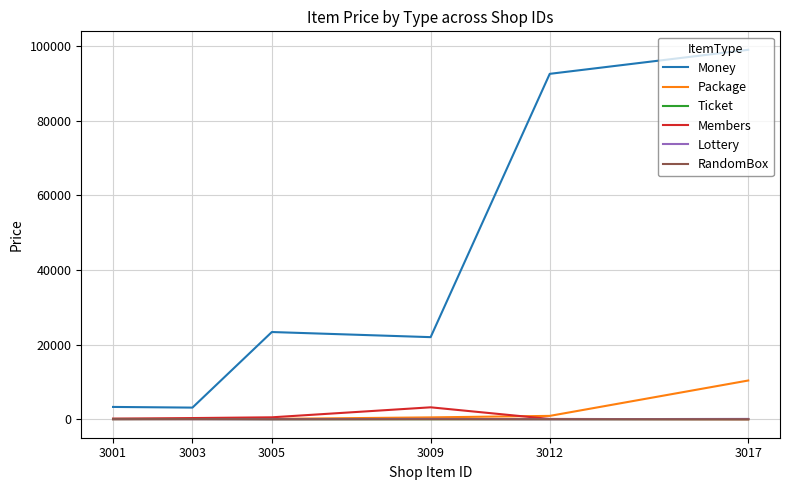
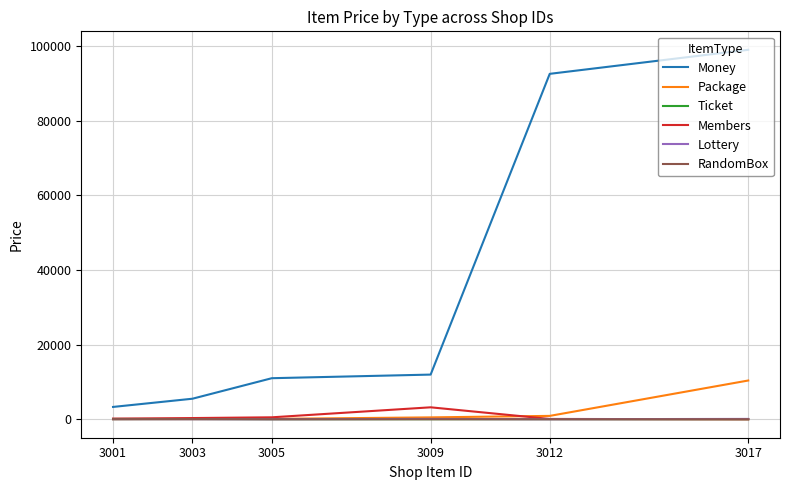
Money, 3003: 3000 -> 6000
Money, 3005: 23000 -> 11000
Money, 3009: 22000 -> 12000
